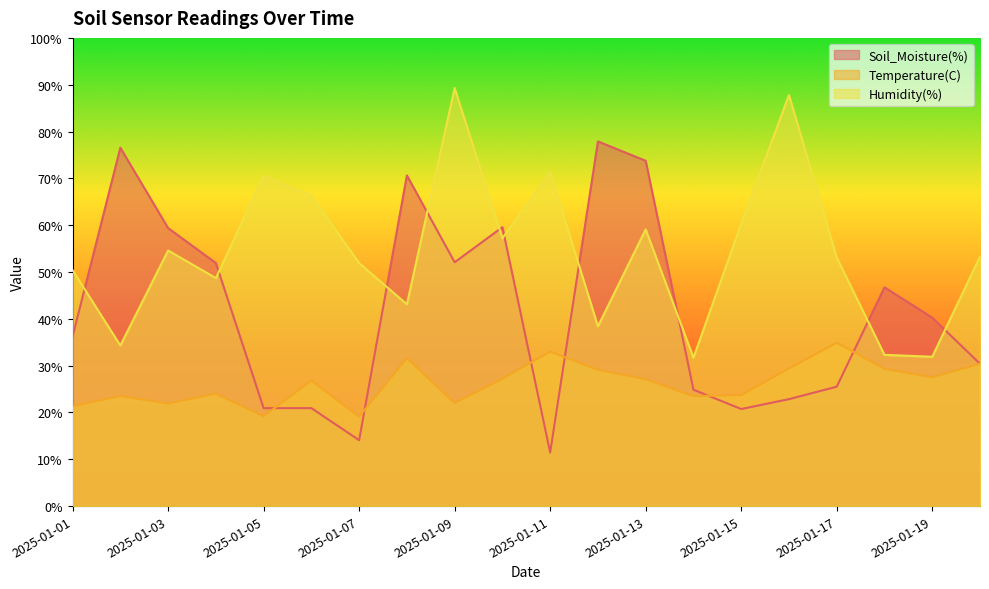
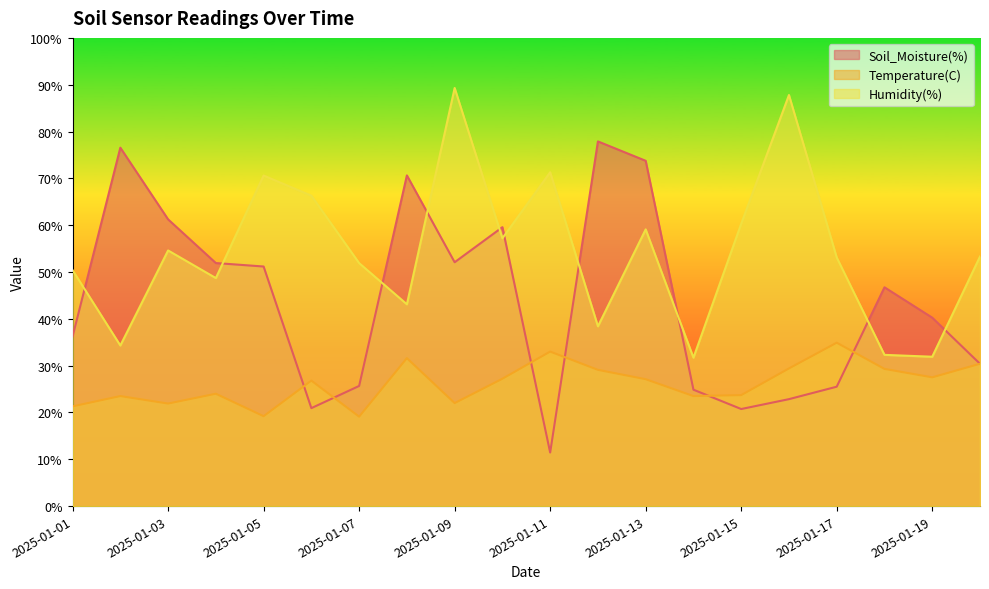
Soil_Moisture(%), 2025-01-03: 59% -> 61%
Soil_Moisture(%), 2025-01-05: 21% -> 51%
Soil_Moisture(%), 2025-01-07: 14% -> 26%
